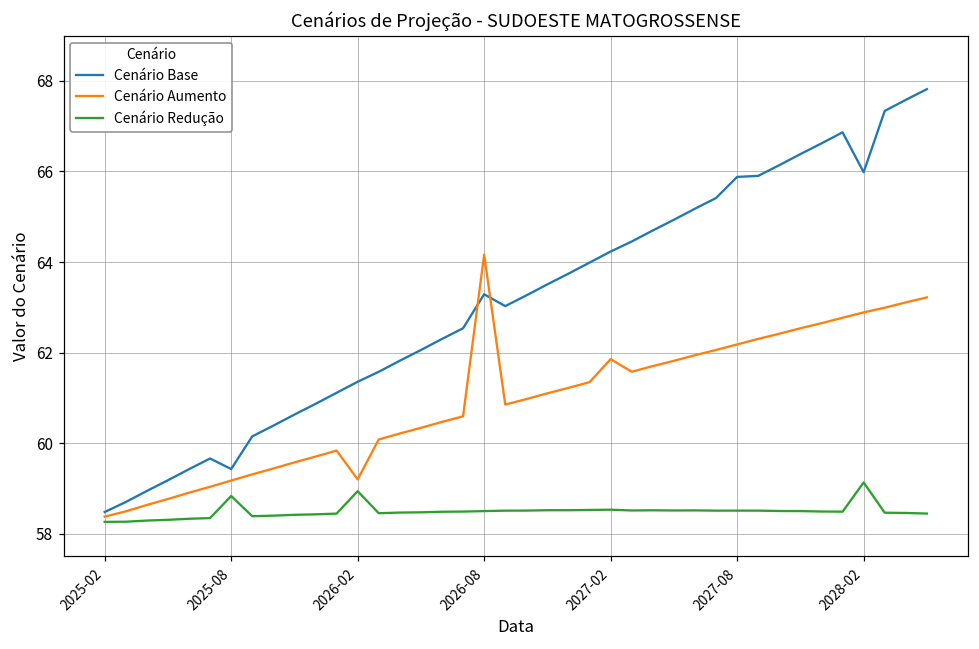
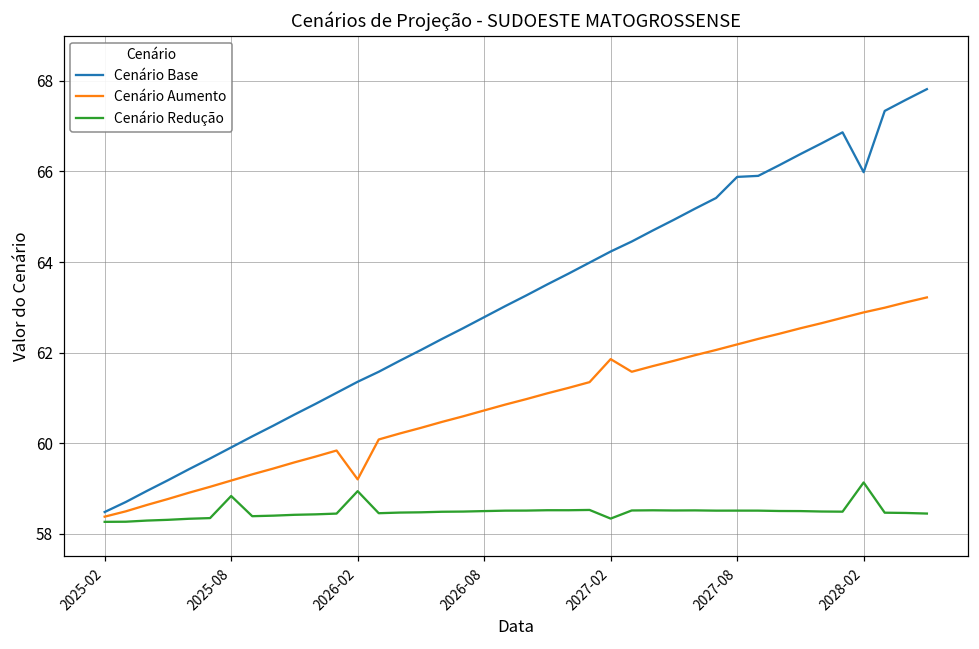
Cenário Base, 2025-08: 59.4 -> 59.9
Cenário Base, 2026-08: 63.3 -> 62.8
Cenário Aumento, 2026-08: 64.2 -> 60.7
Cenário Redução, 2027-02: 58.5 -> 58.3
